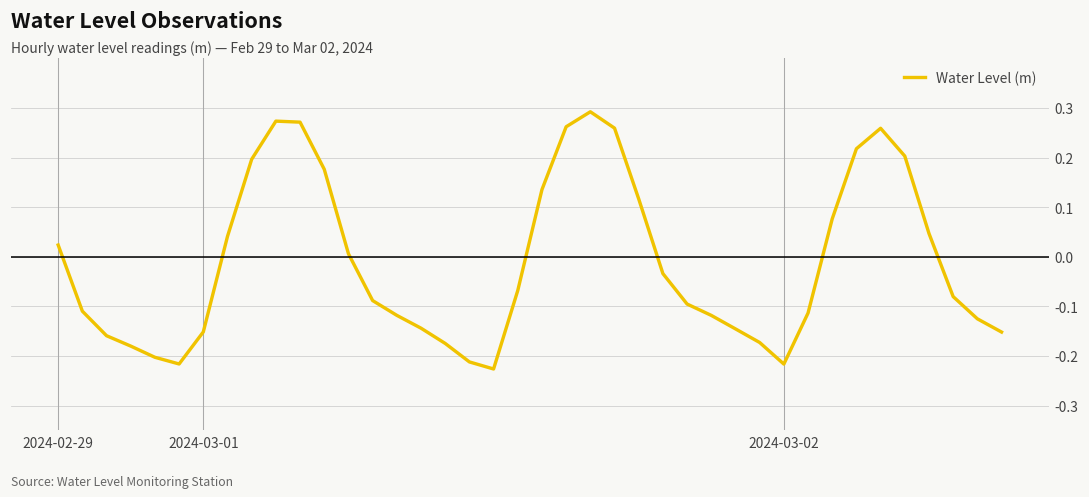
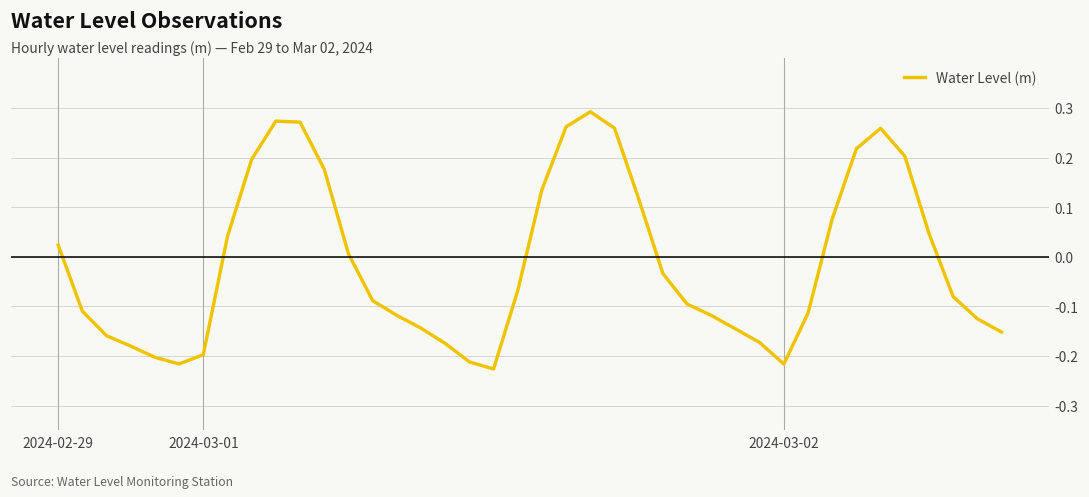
2024-03-01: -0.15 -> -0.20
